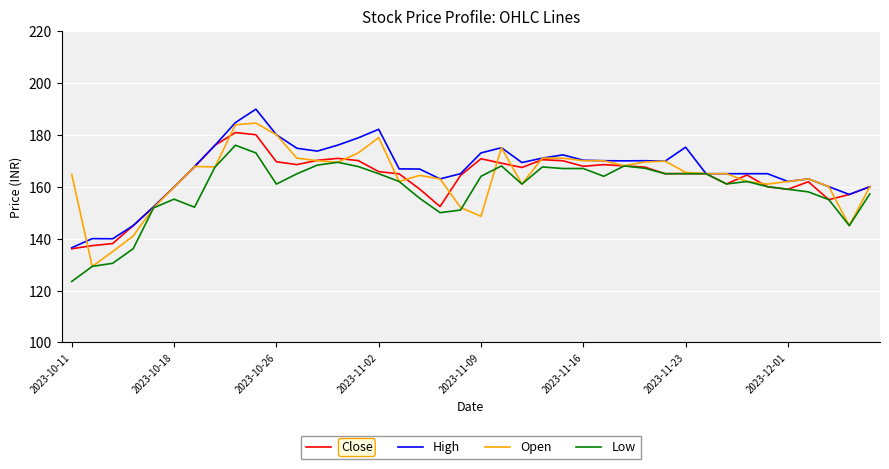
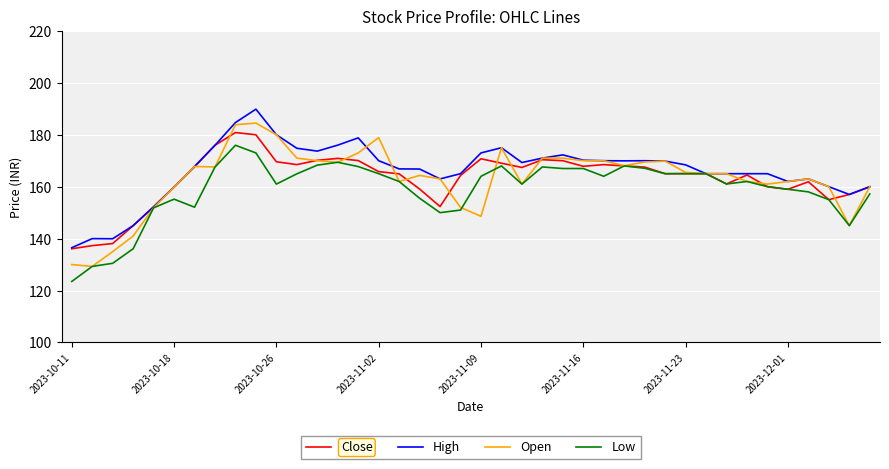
Open, 2023-10-11: 165 -> 130
High, 2023-11-02: 182 -> 170
High, 2023-11-23: 175 -> 168
